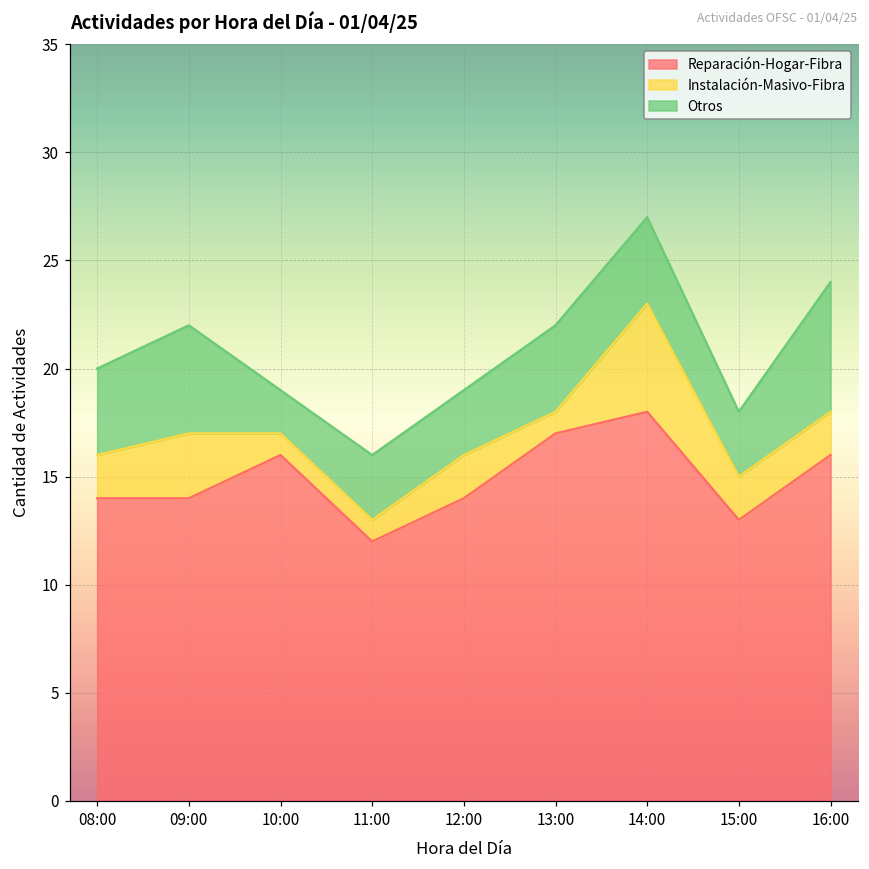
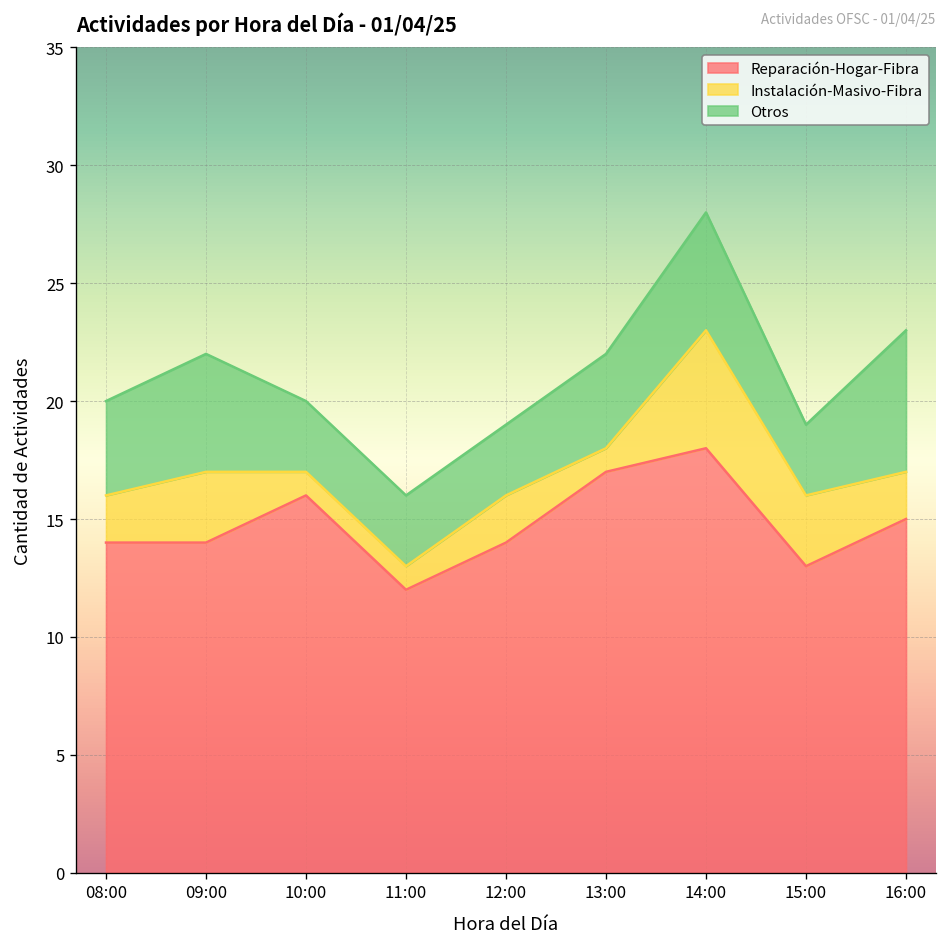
Otros, 10:00: 2 -> 3
Otros, 14:00: 4 -> 5
Instalación-Masivo-Fibra, 15:00: 2 -> 3
Reparación-Hogar-Fibra, 16:00: 16 -> 15
